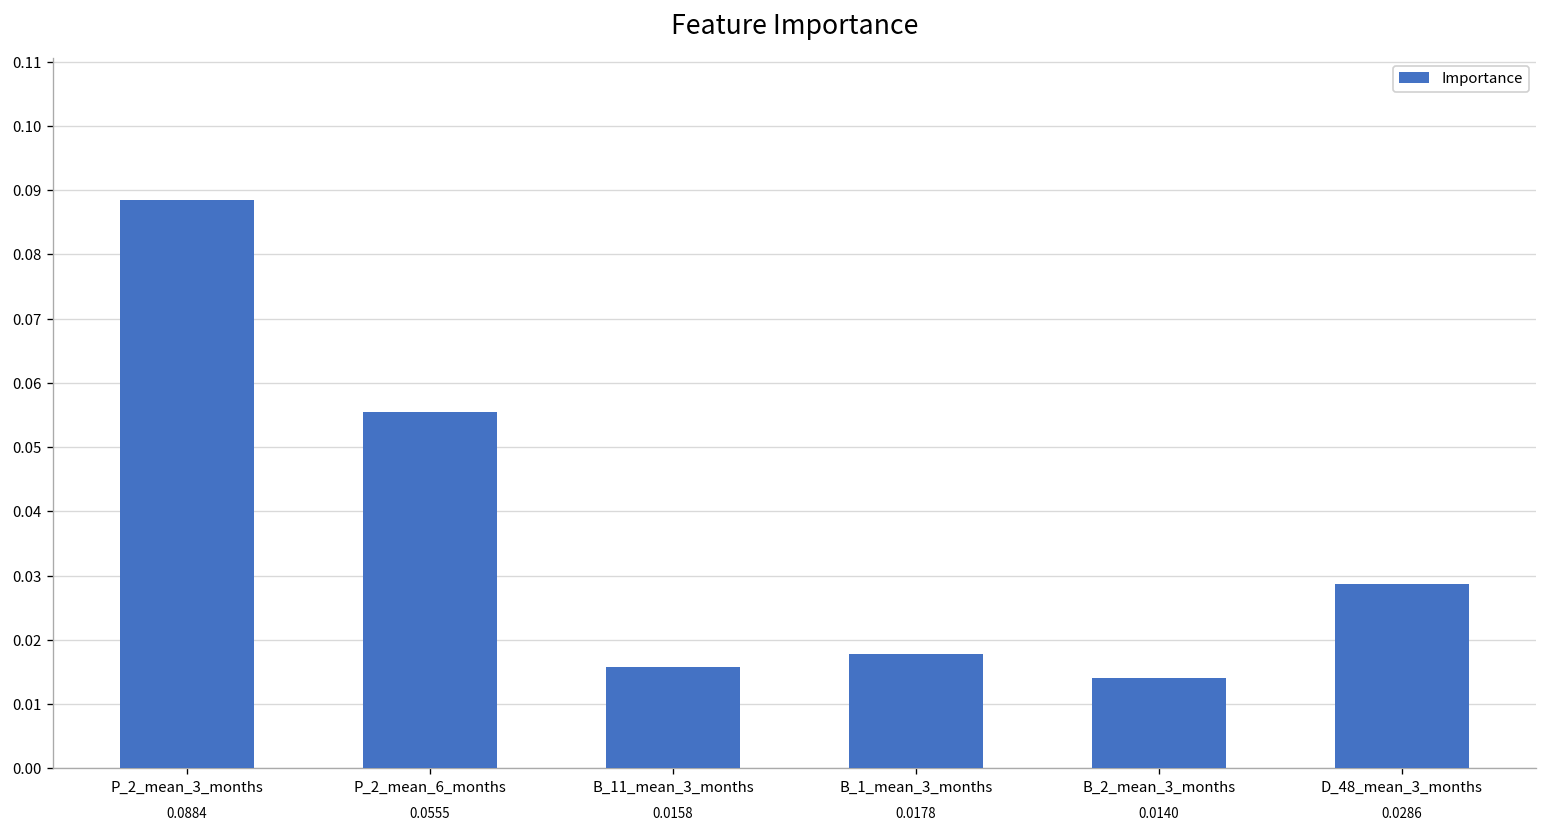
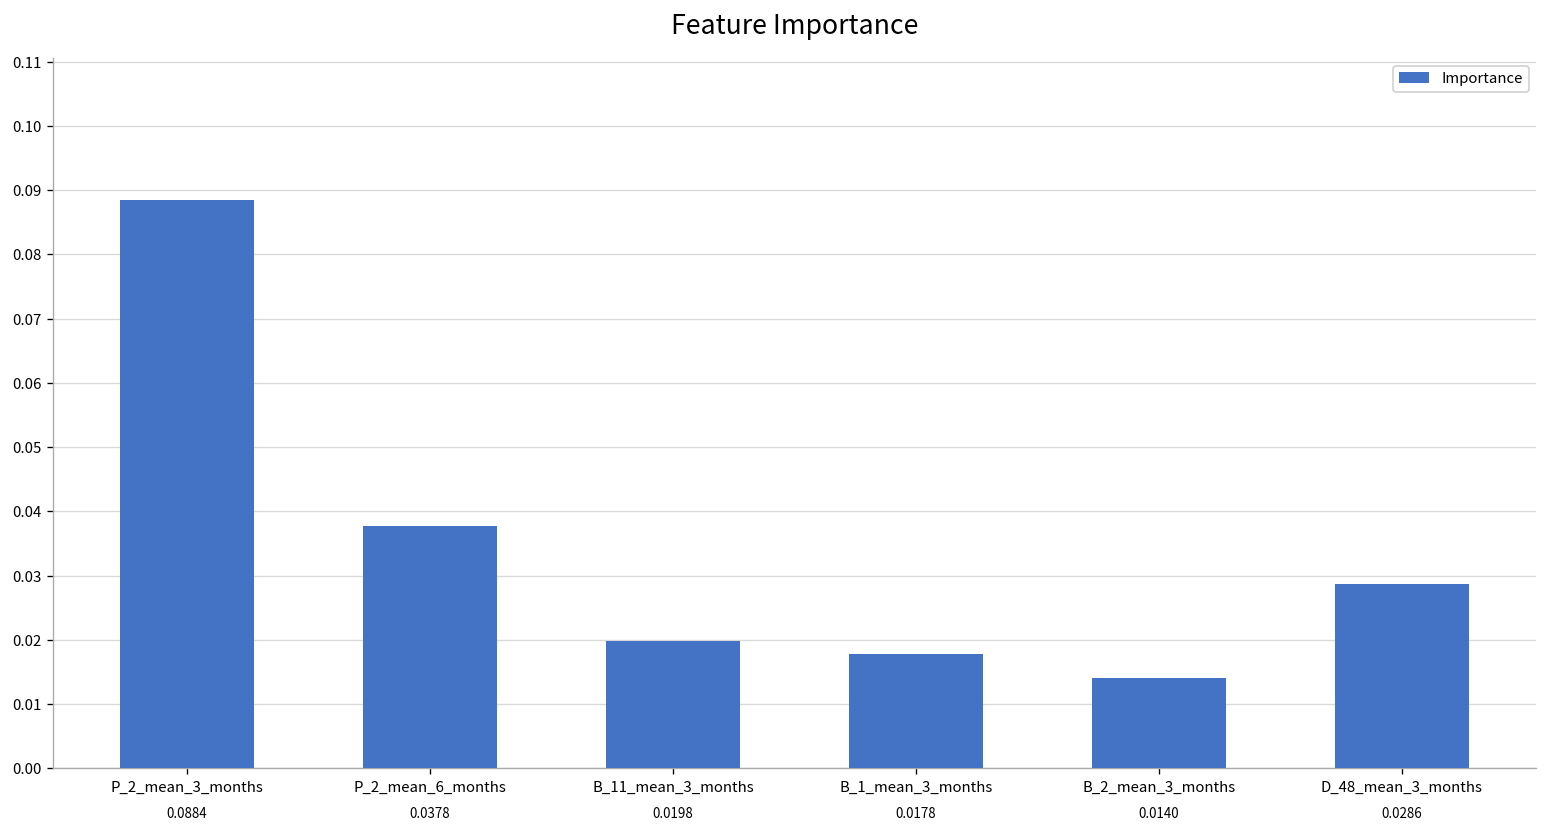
P_2_mean_6_months: 0.0555 -> 0.0378
B_11_mean_3_months: 0.0158 -> 0.0198
